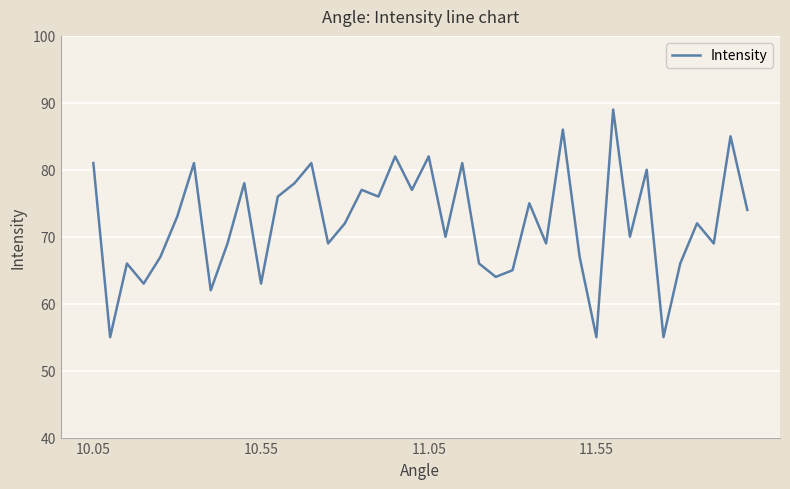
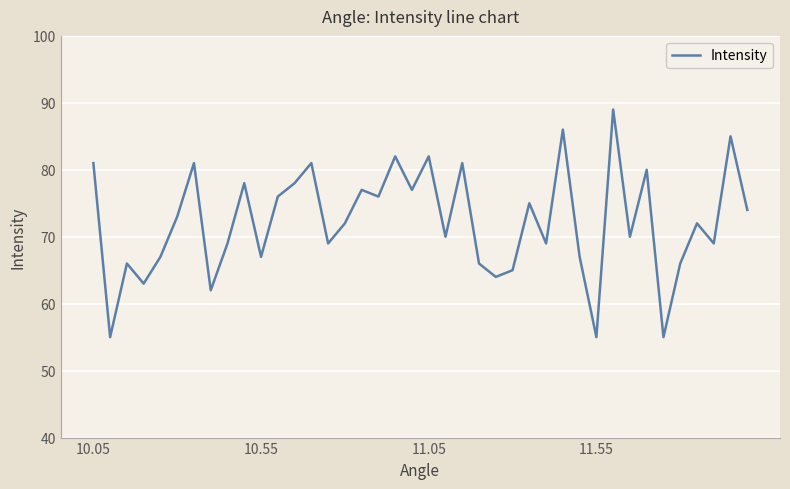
10.55: 63 -> 67
